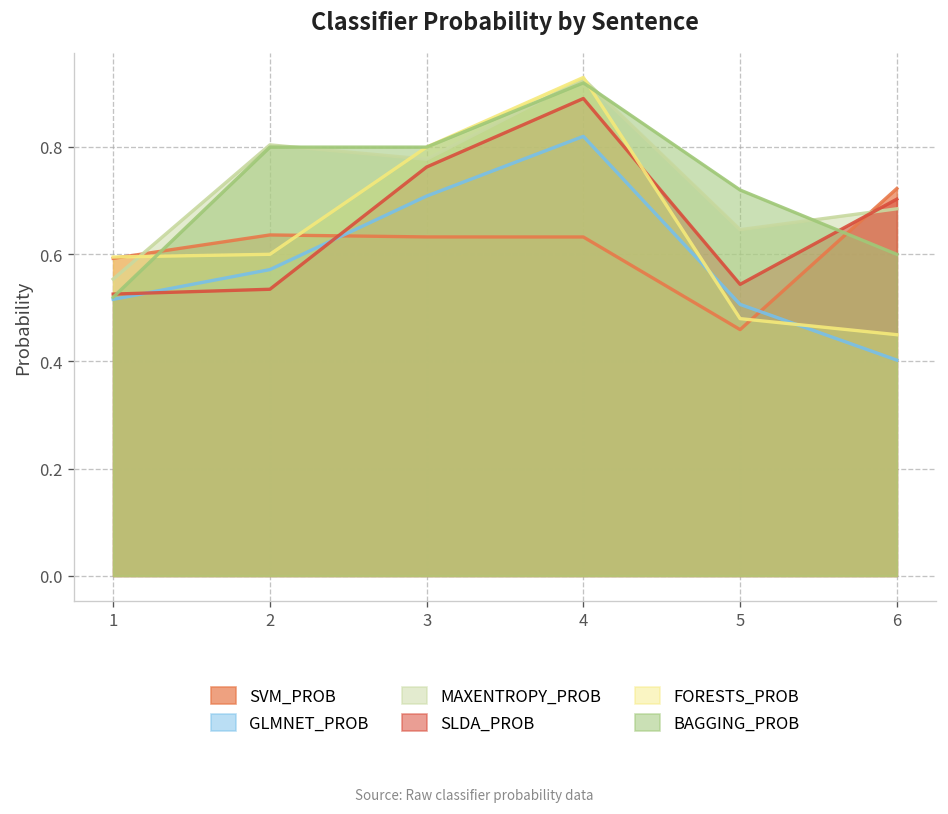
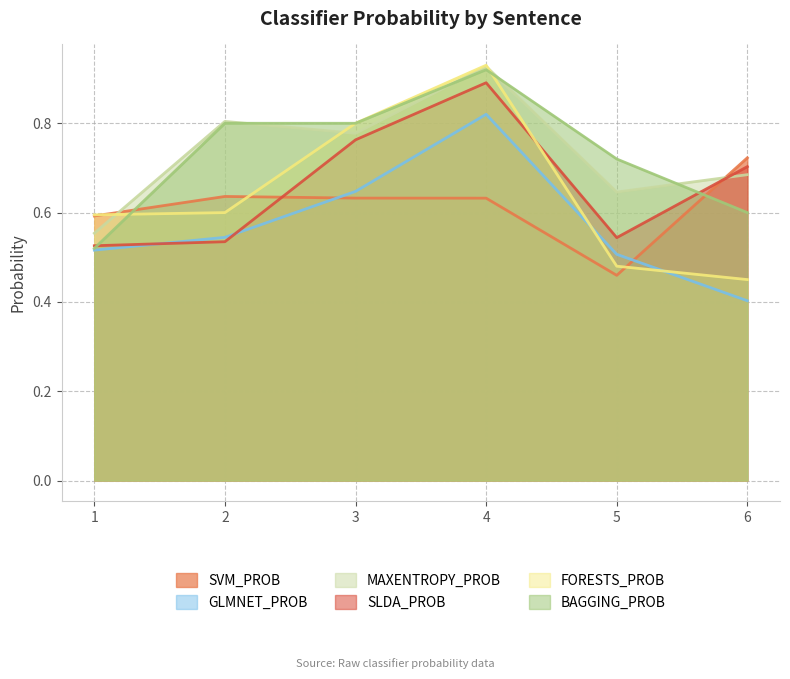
GLMNET_PROB, 2: 0.57 -> 0.54
GLMNET_PROB, 3: 0.71 -> 0.65
